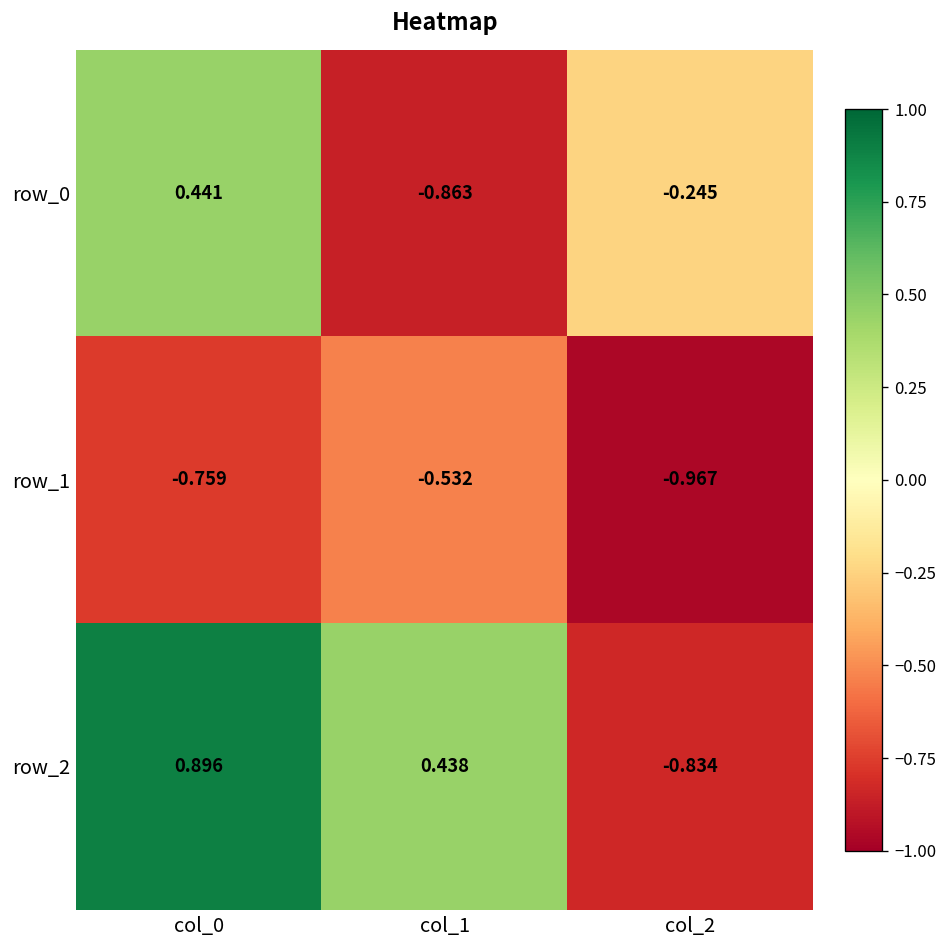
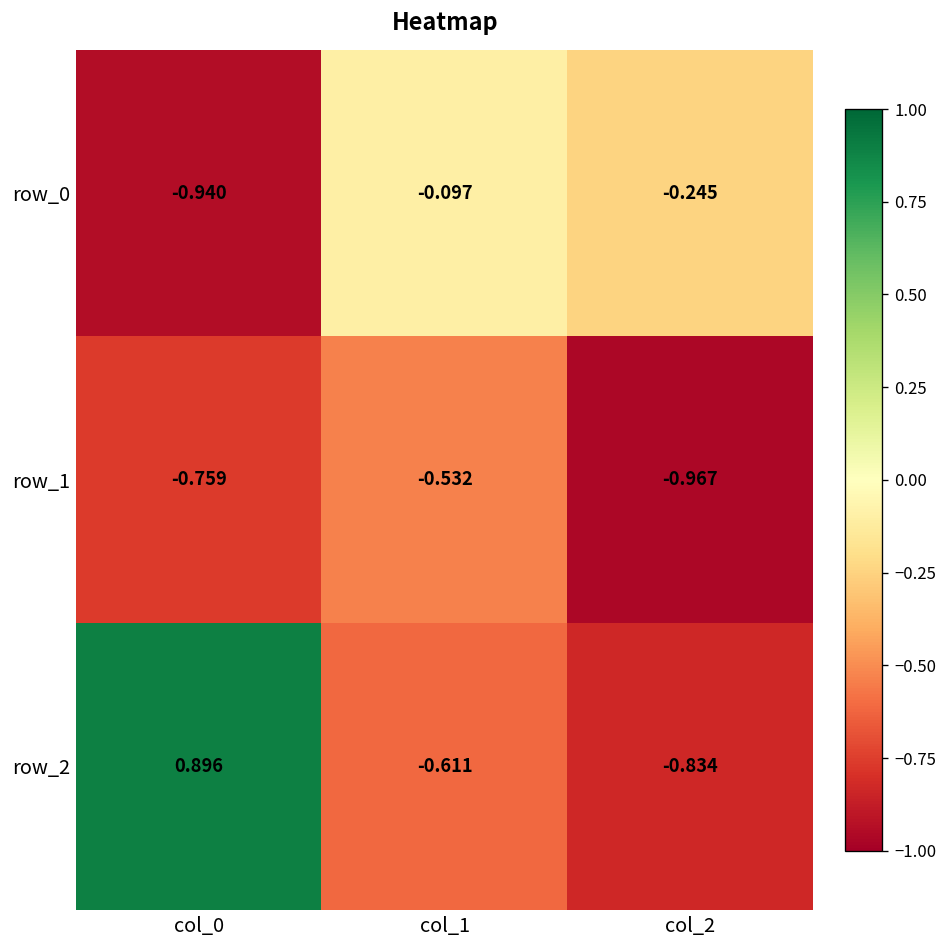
row_0, col_0: 0.441 -> -0.940
row_0, col_1: -0.863 -> -0.097
row_2, col_1: 0.438 -> -0.611
